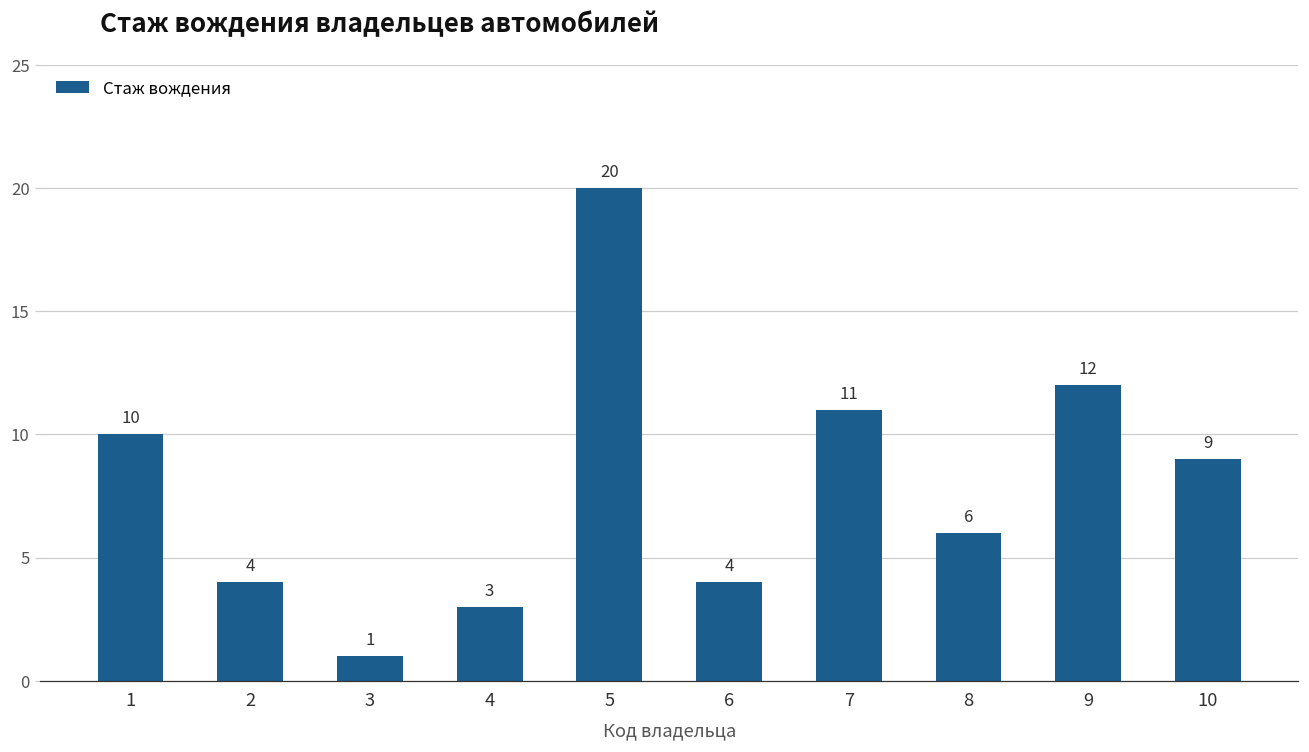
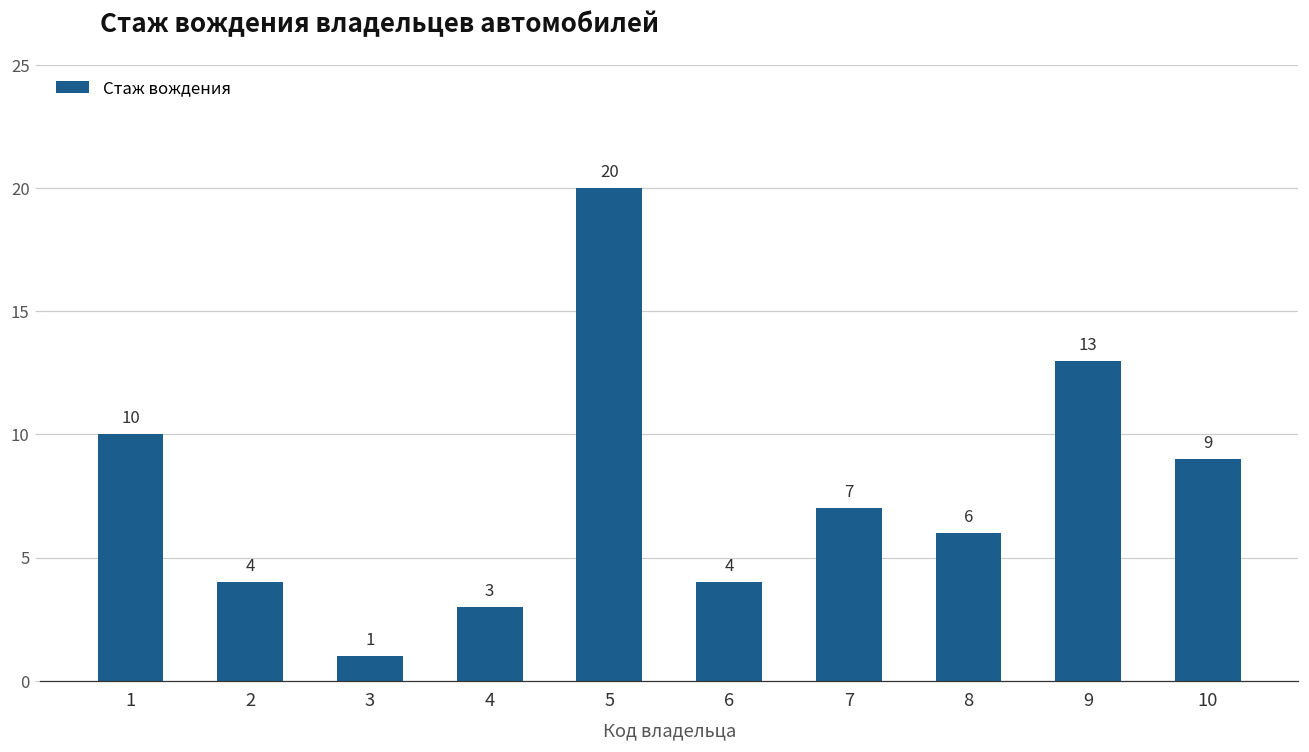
7: 11 -> 7
9: 12 -> 13
